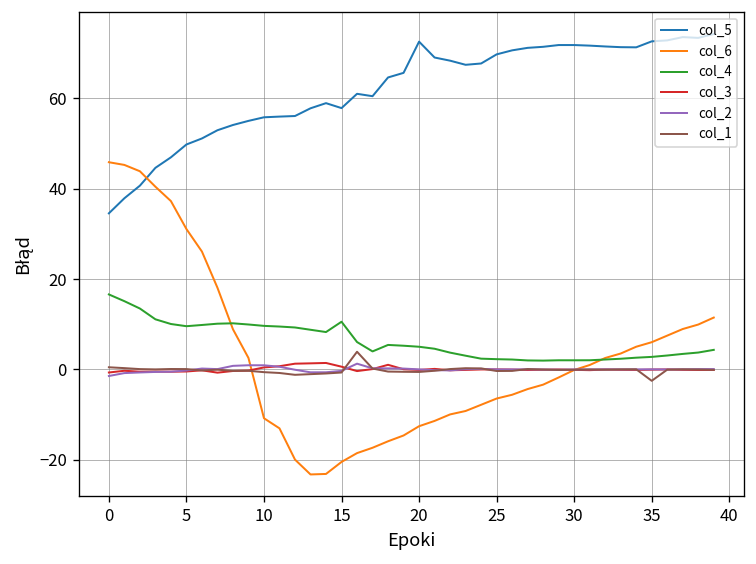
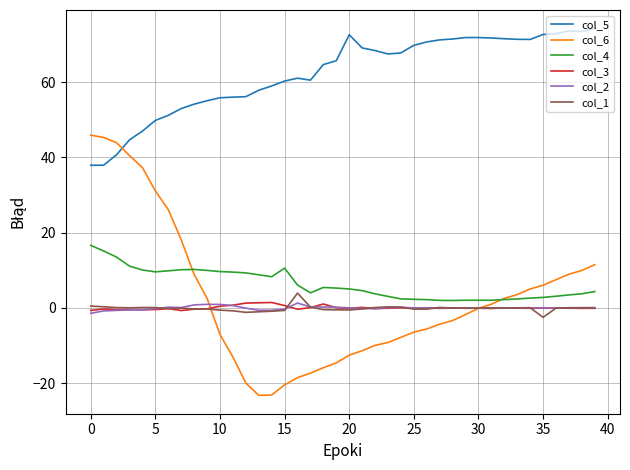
col_5, 0: 35 -> 38
col_6, 10: -11 -> -7
col_5, 15: 58 -> 60
